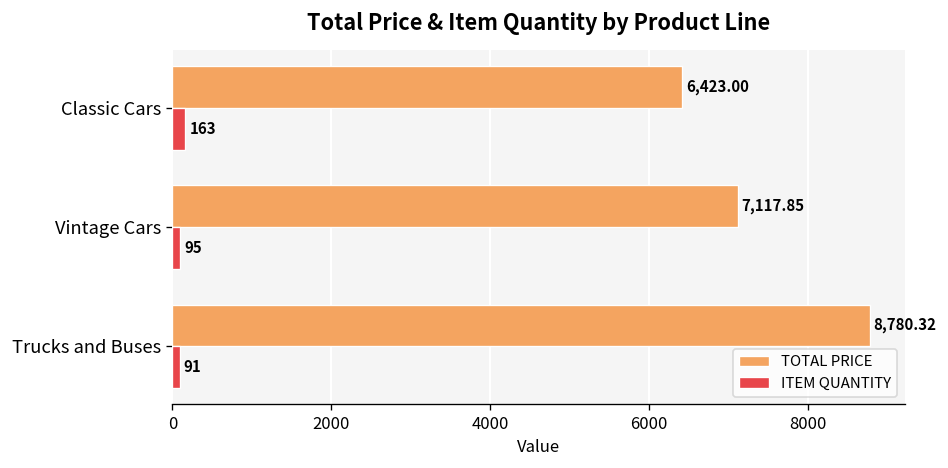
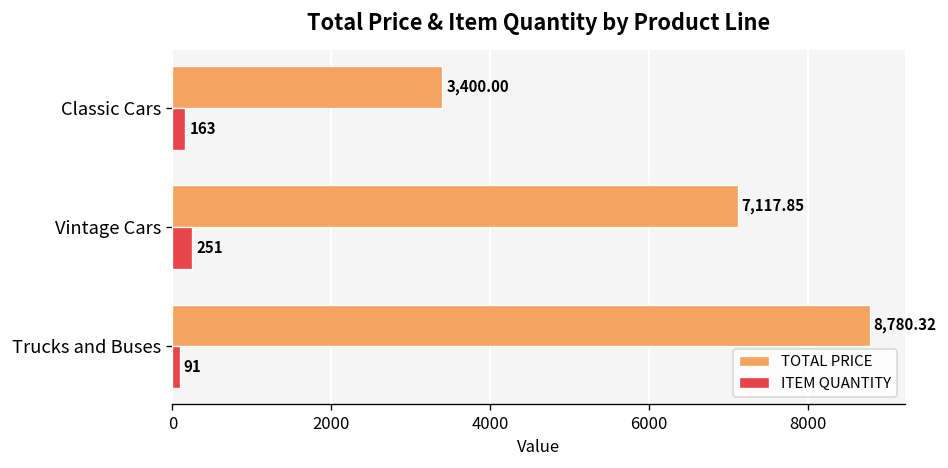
TOTAL PRICE, Classic Cars: 6,423.00 -> 3,400.00
ITEM QUANTITY, Vintage Cars: 95 -> 251
